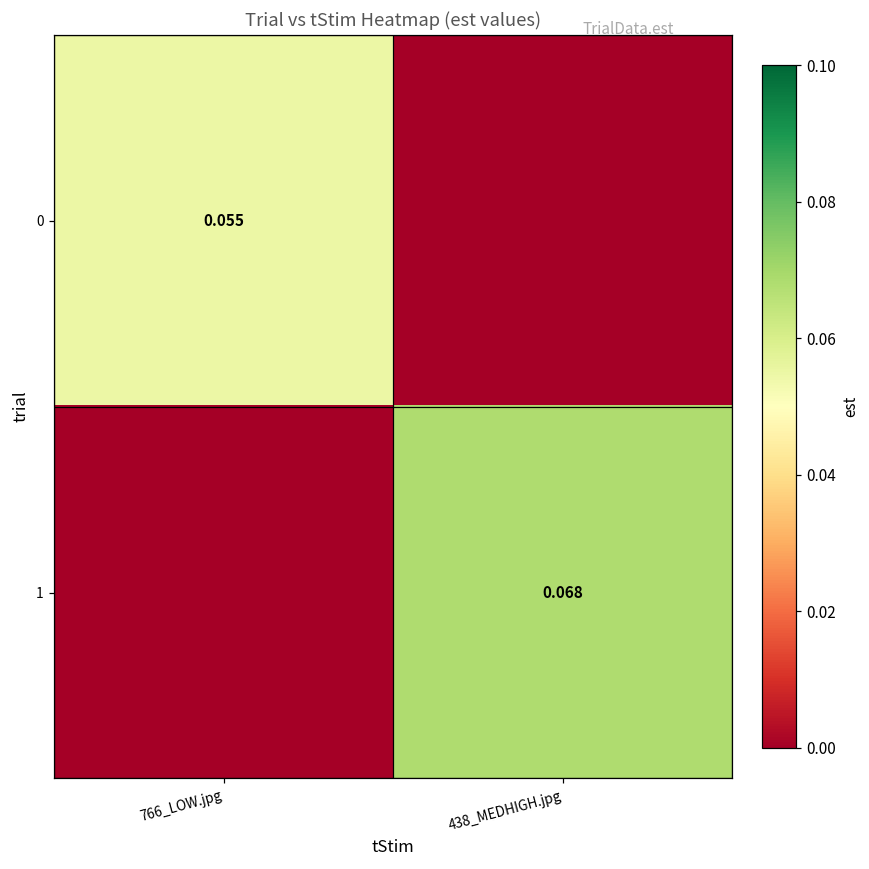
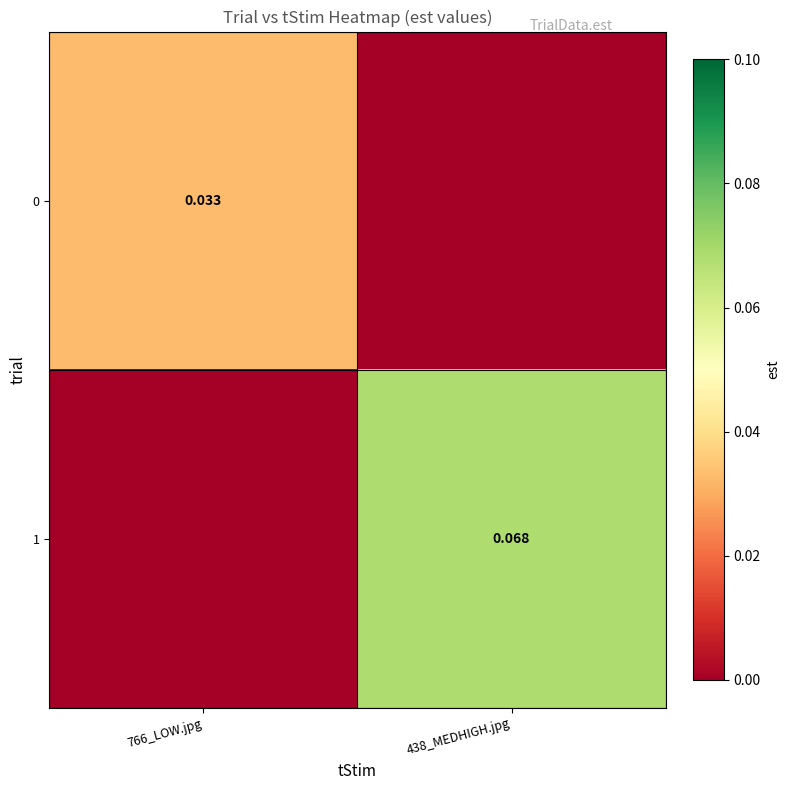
0, 766_LOW.jpg: 0.055 -> 0.033
